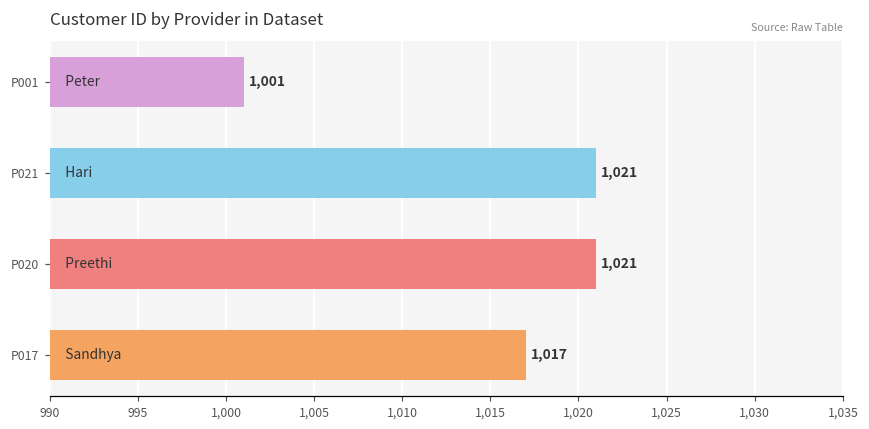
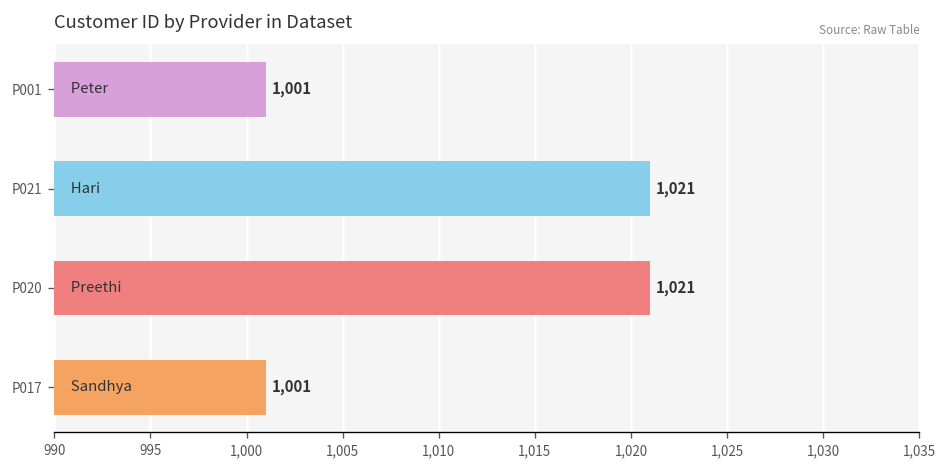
P017: 1,017 -> 1,001
